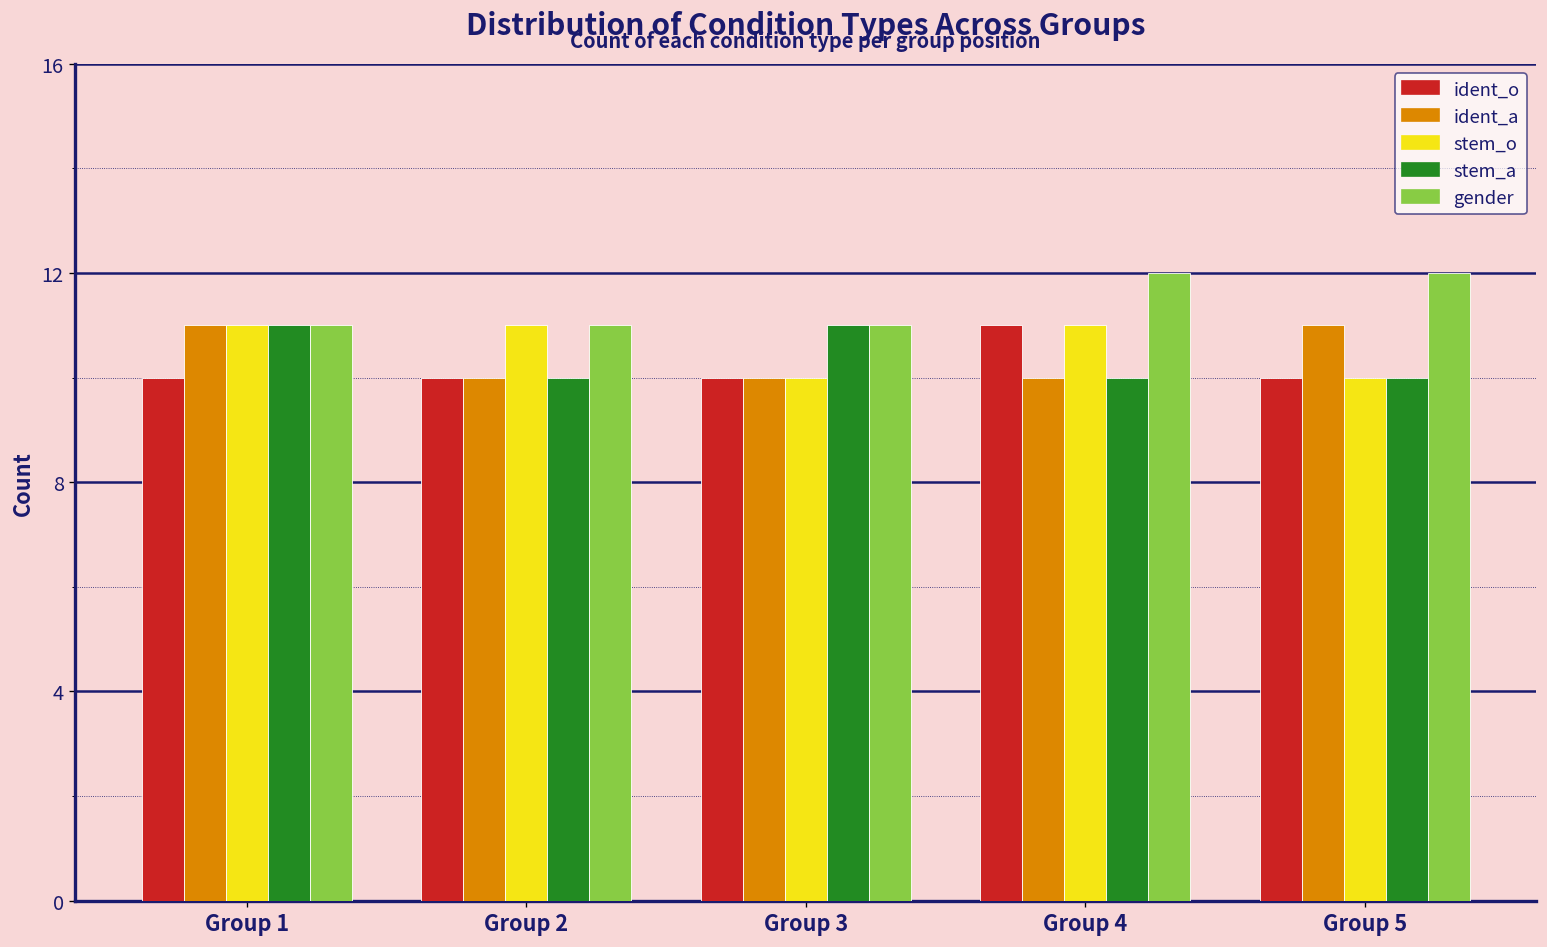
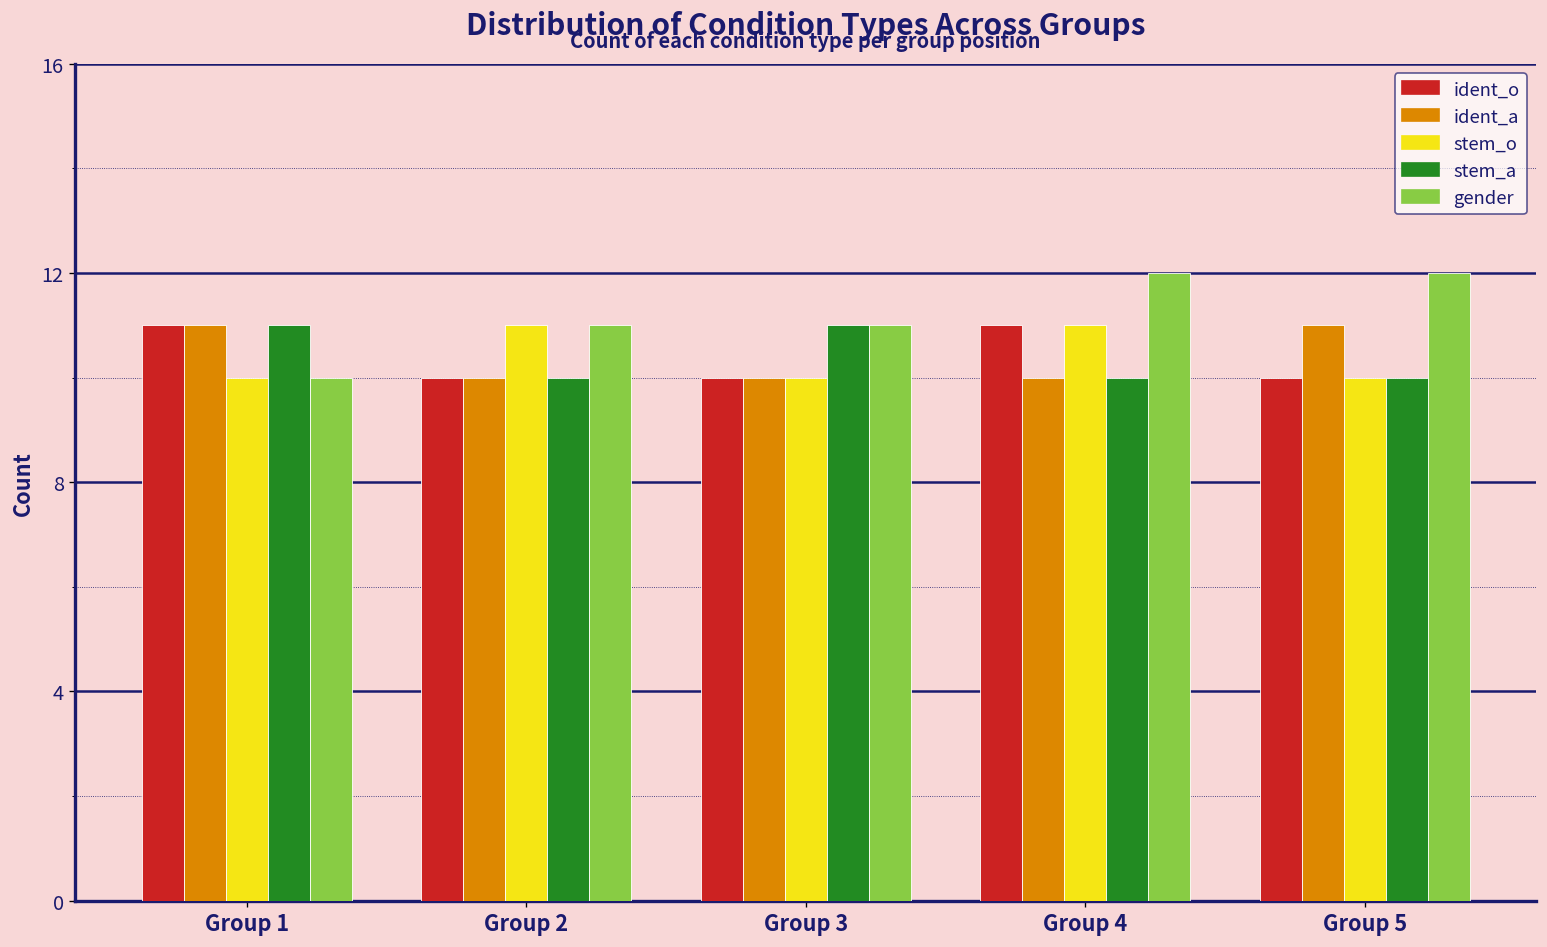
ident_o, Group 1: 10 -> 11
stem_o, Group 1: 11 -> 10
gender, Group 1: 11 -> 10
